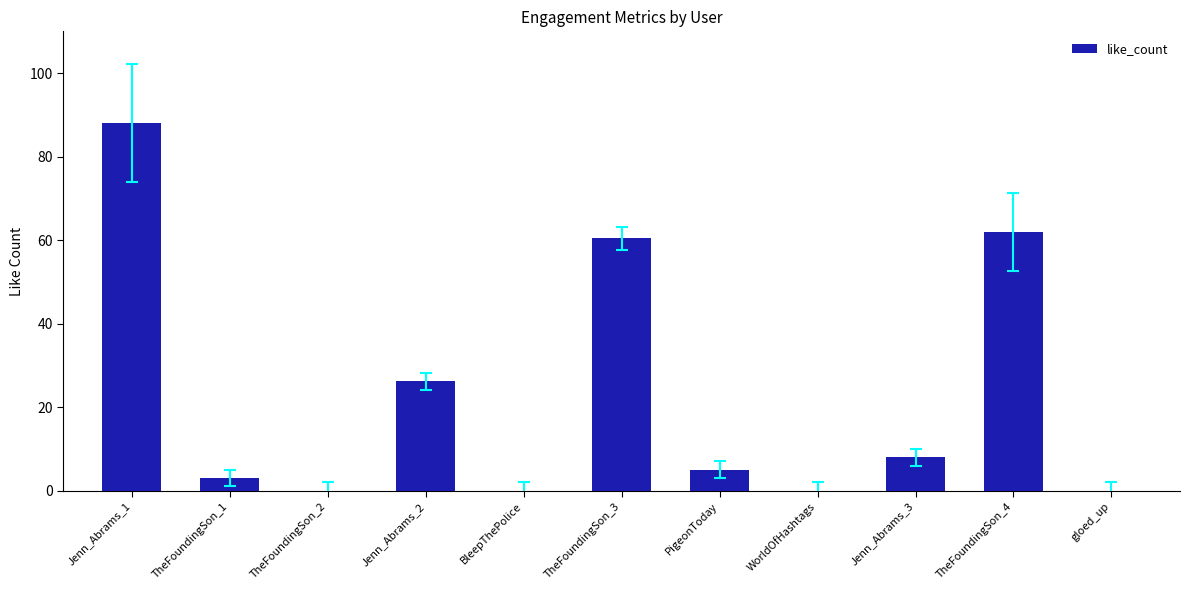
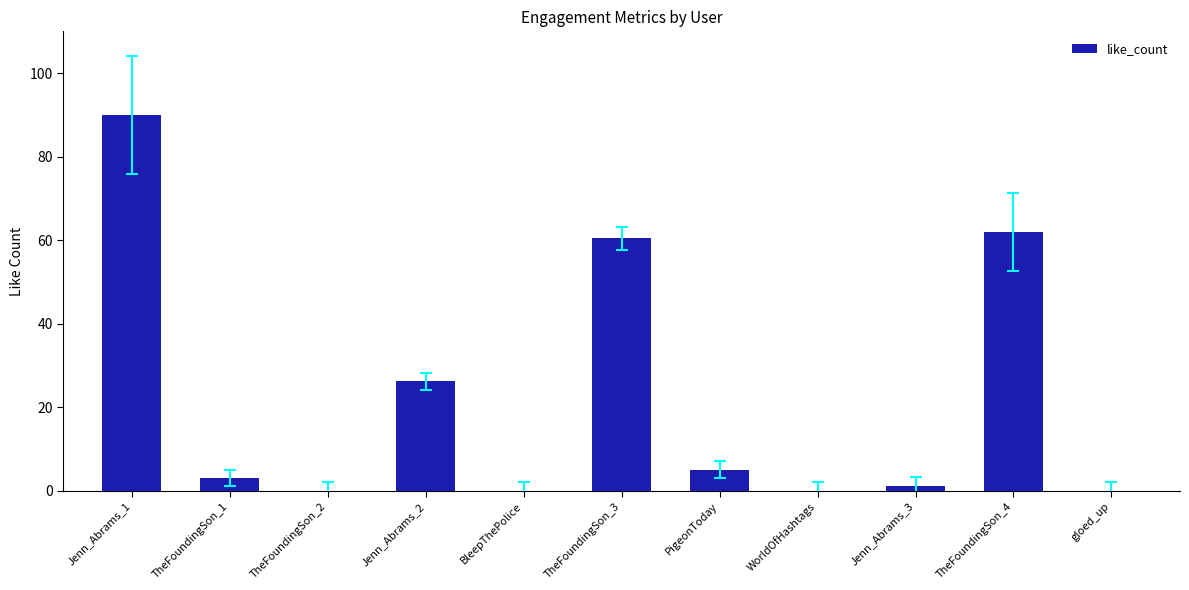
like_count, Jenn_Abrams_1: 88 -> 90
like_count, Jenn_Abrams_3: 8 -> 1
